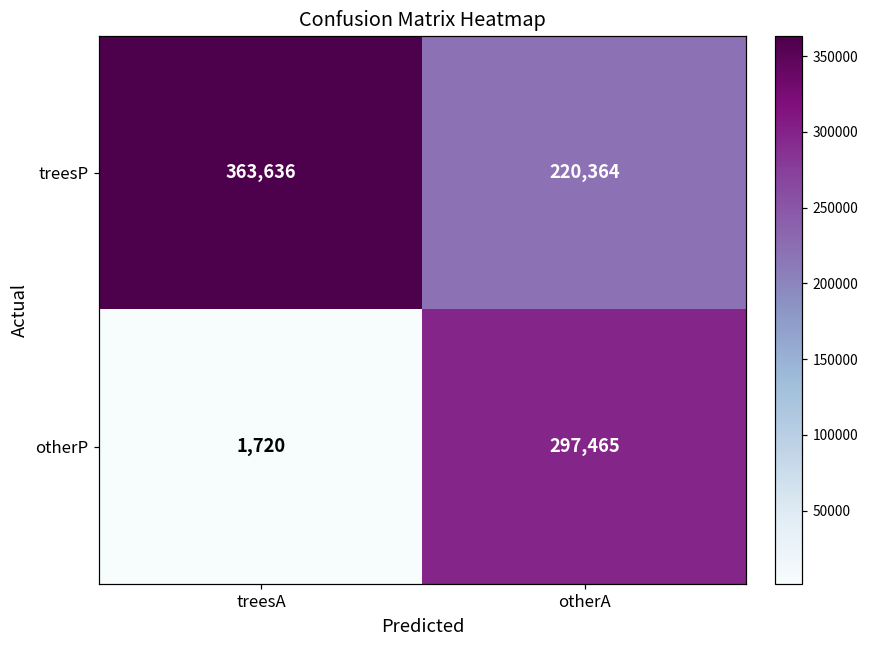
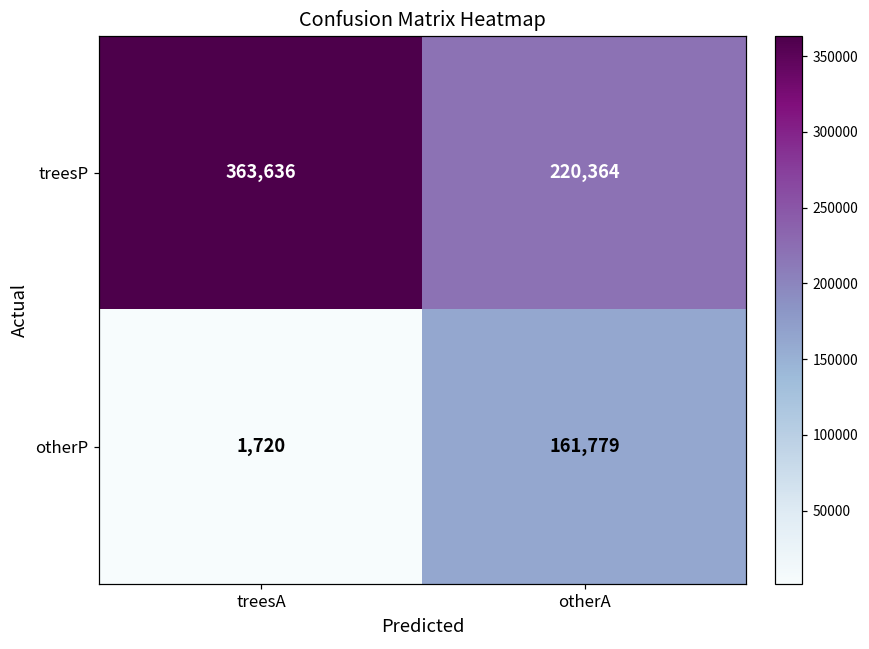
otherP, otherA: 297,465 -> 161,779
